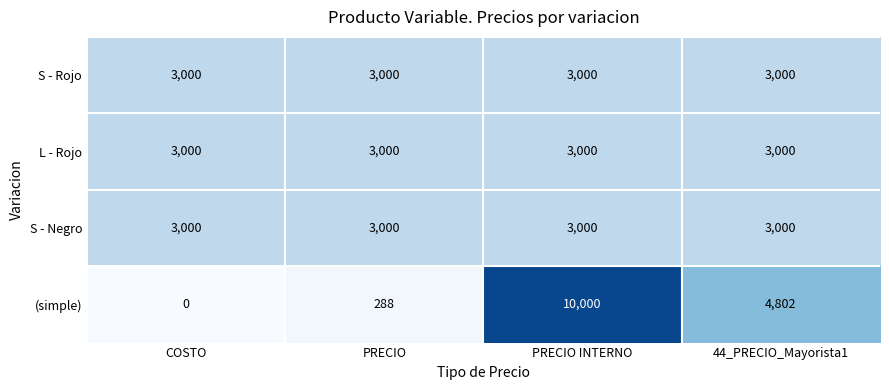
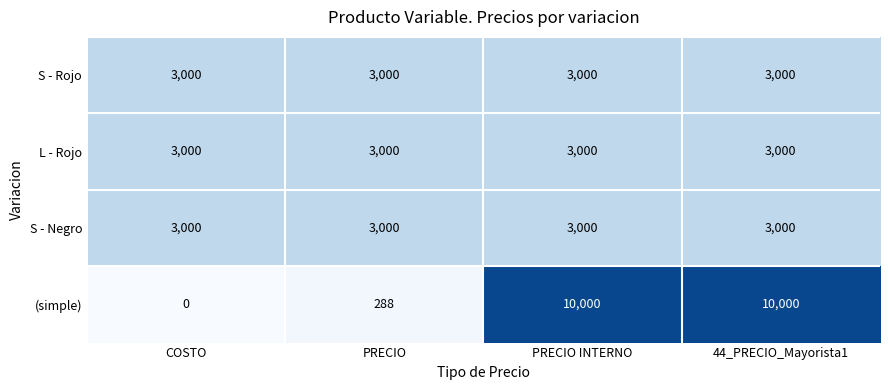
(simple), 44_PRECIO_Mayorista1: 4,802 -> 10,000
